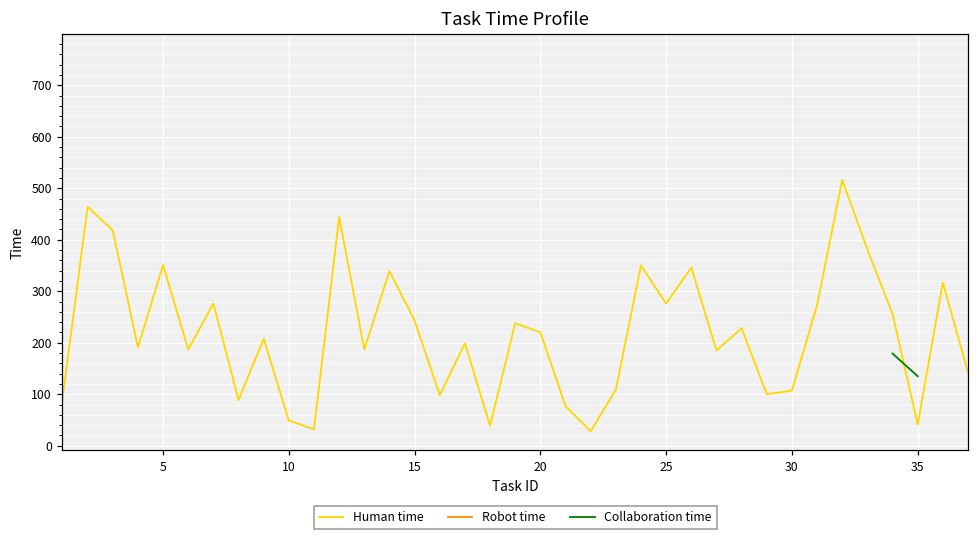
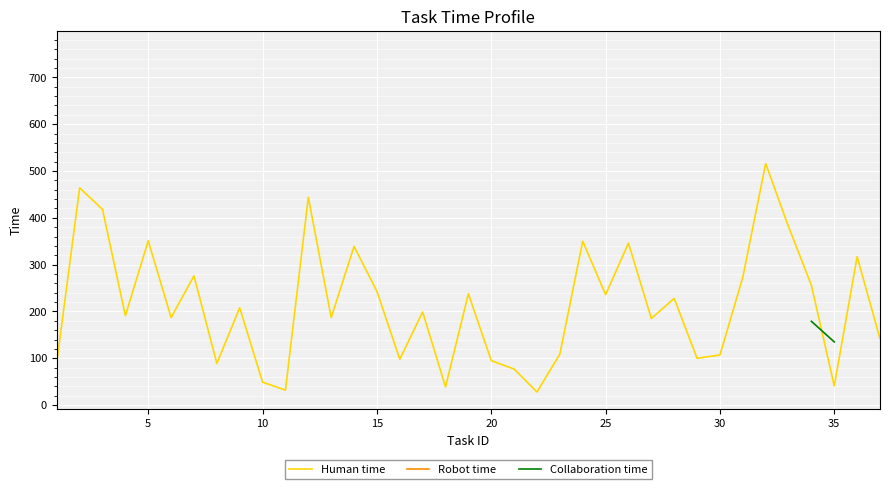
Human time, 20: 220 -> 100
Human time, 25: 280 -> 240
